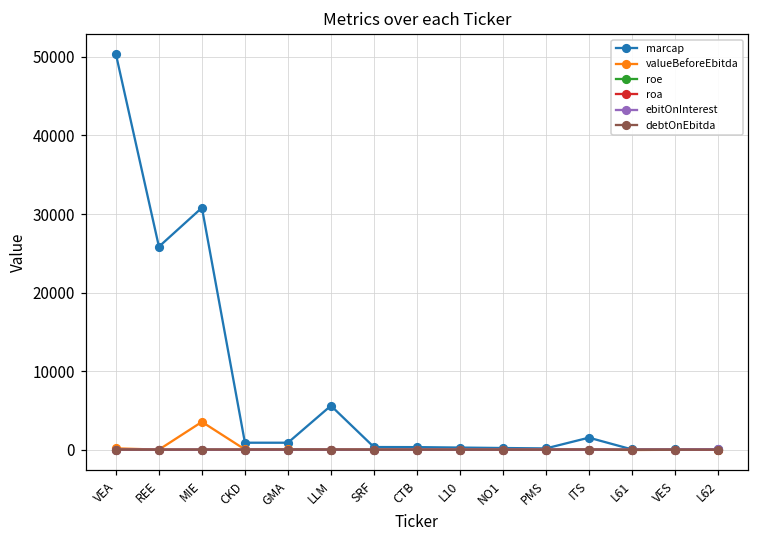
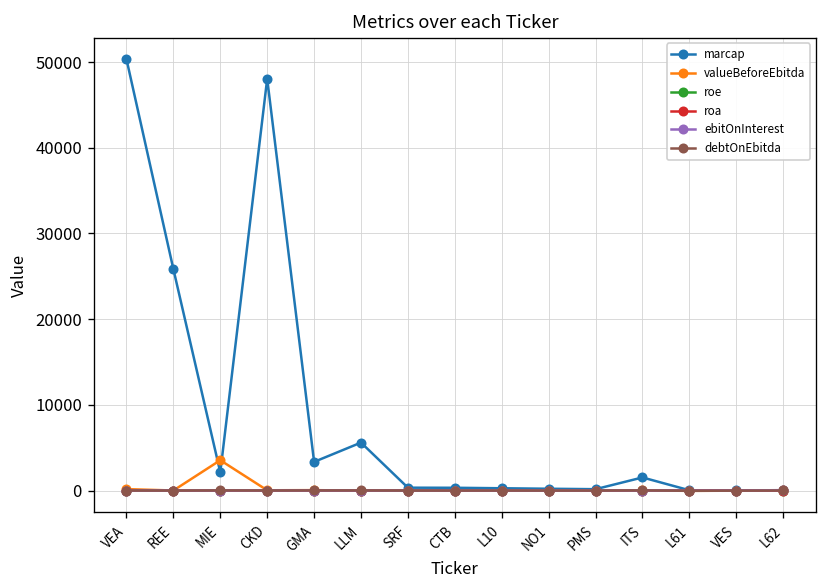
marcap, MIE: 31000 -> 2000
marcap, CKD: 1000 -> 48000
marcap, GMA: 1000 -> 3000
